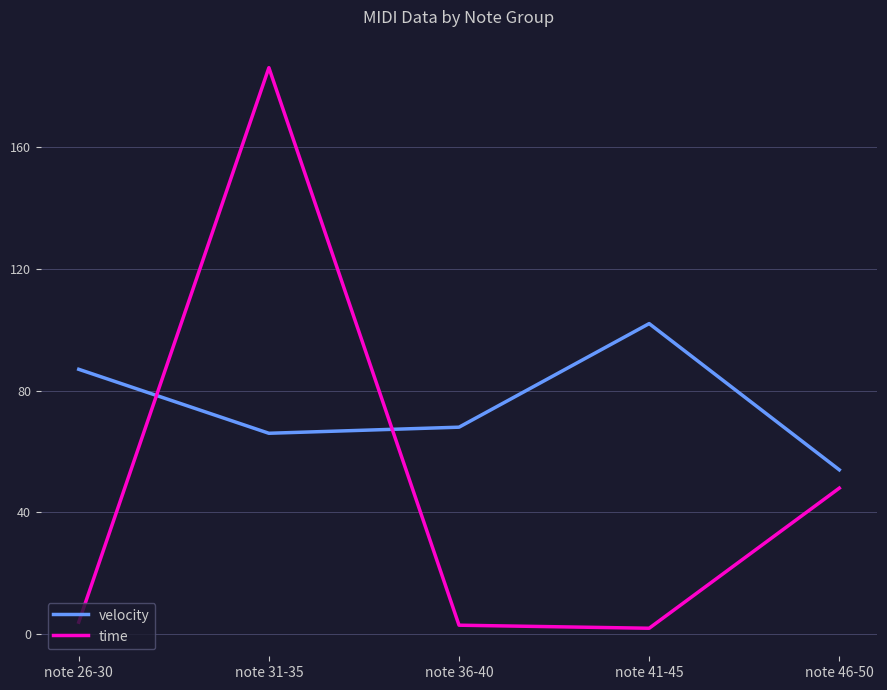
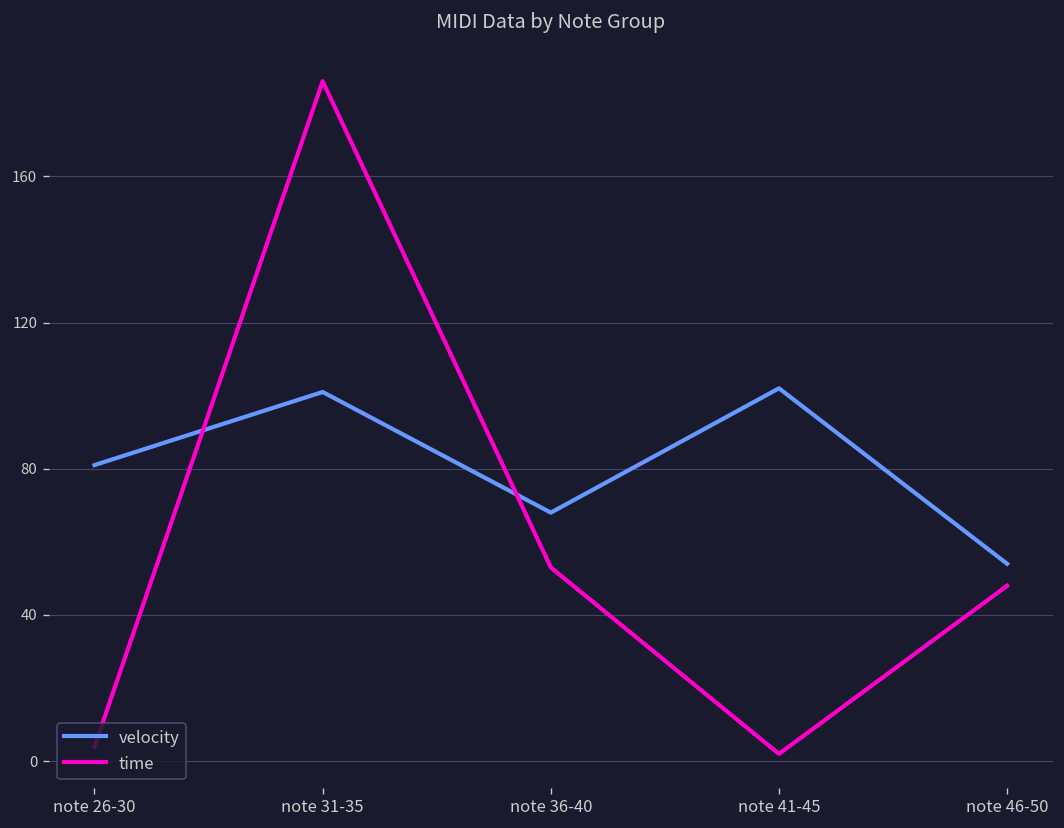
velocity, note 26-30: 87 -> 81
velocity, note 31-35: 66 -> 101
time, note 36-40: 3 -> 53
